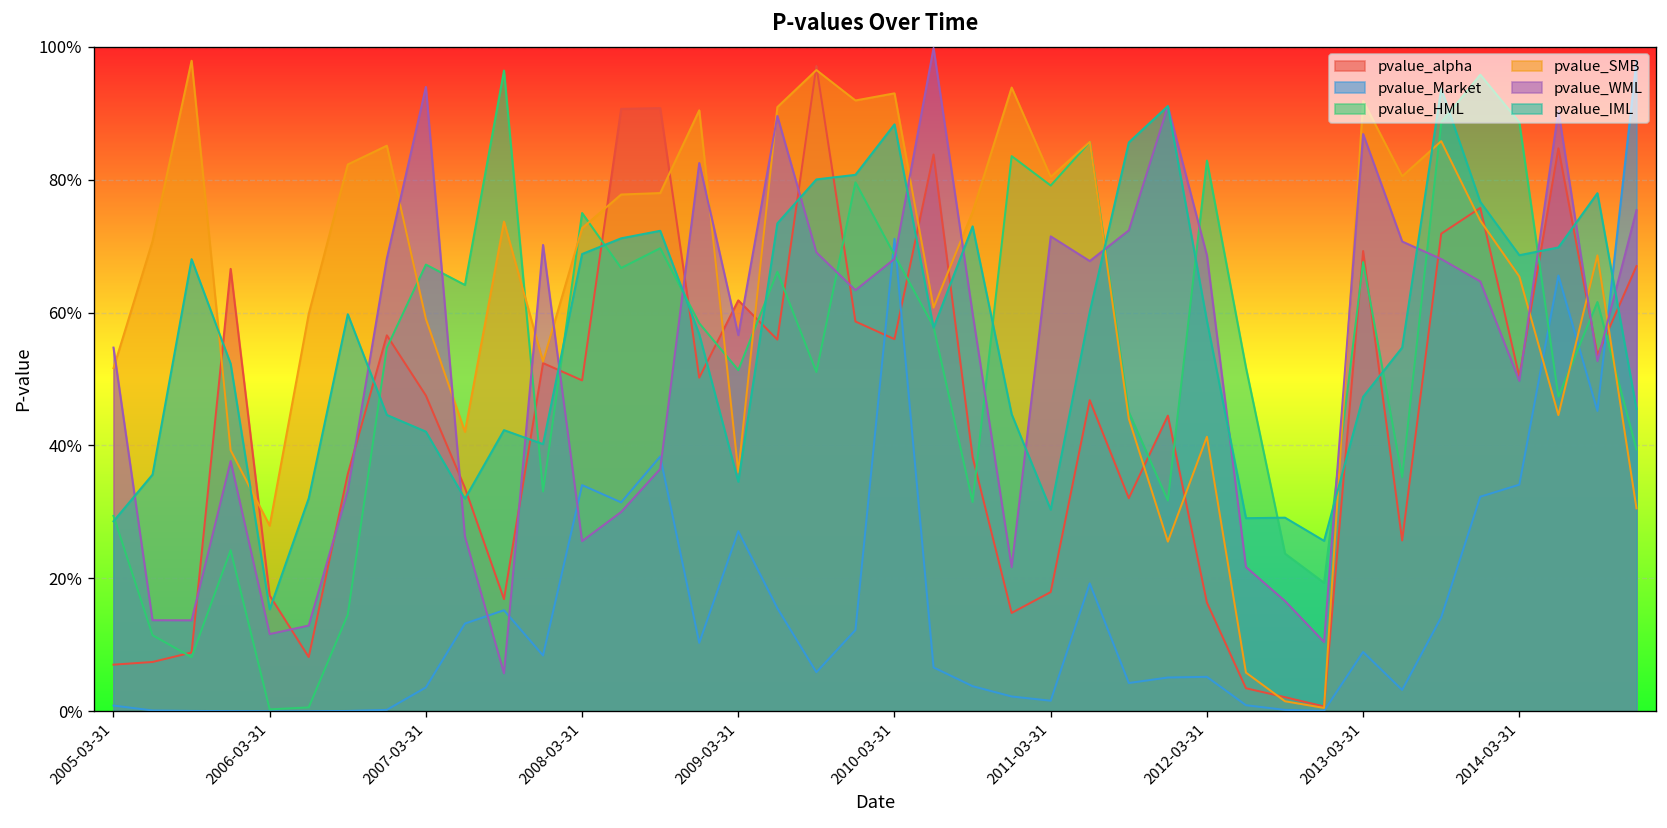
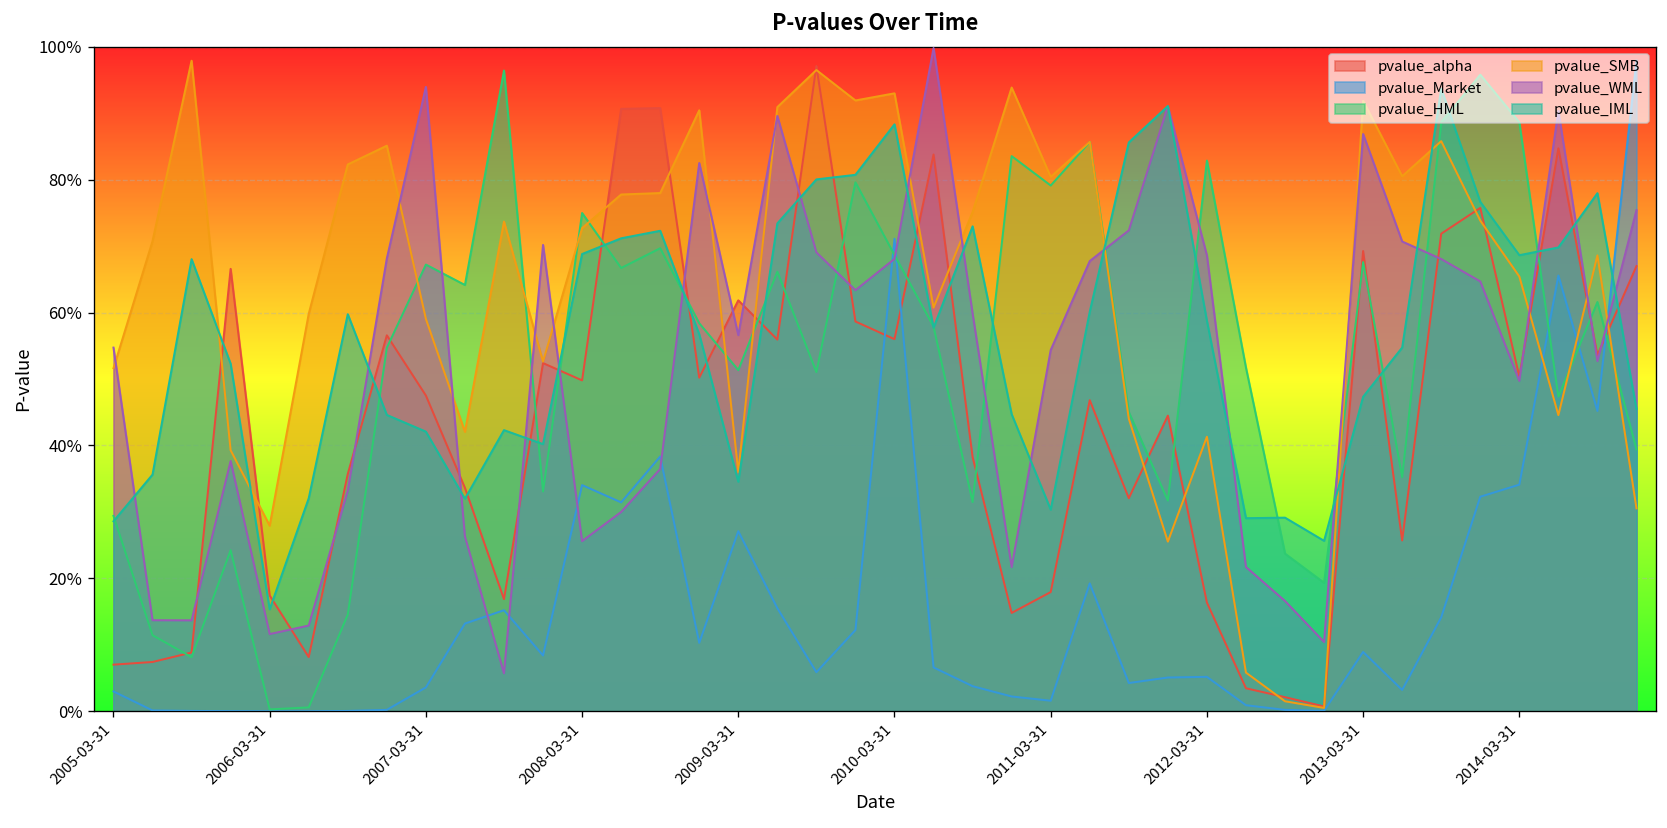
pvalue_Market, 2005-03-31: 1% -> 3%
pvalue_WML, 2011-03-31: 71% -> 54%
